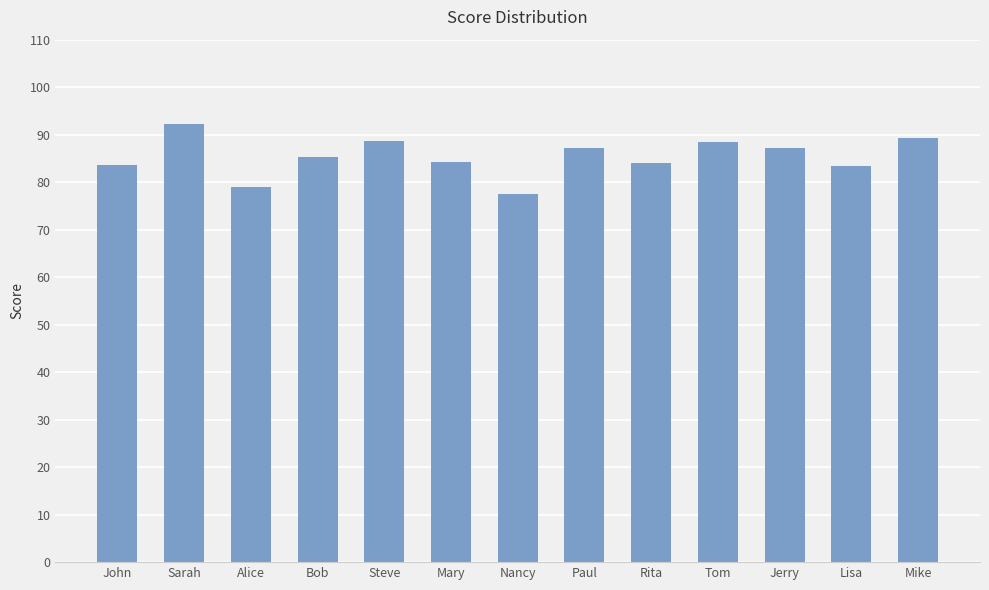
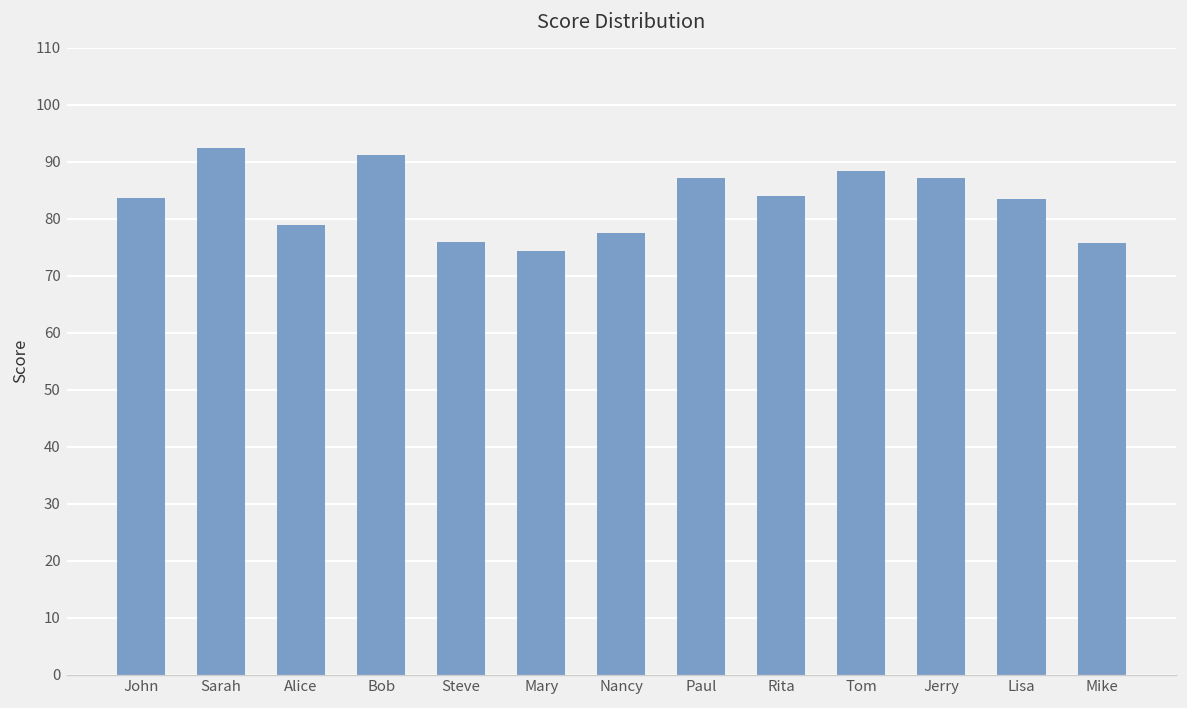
Bob: 85 -> 91
Steve: 89 -> 76
Mary: 84 -> 74
Mike: 89 -> 76
